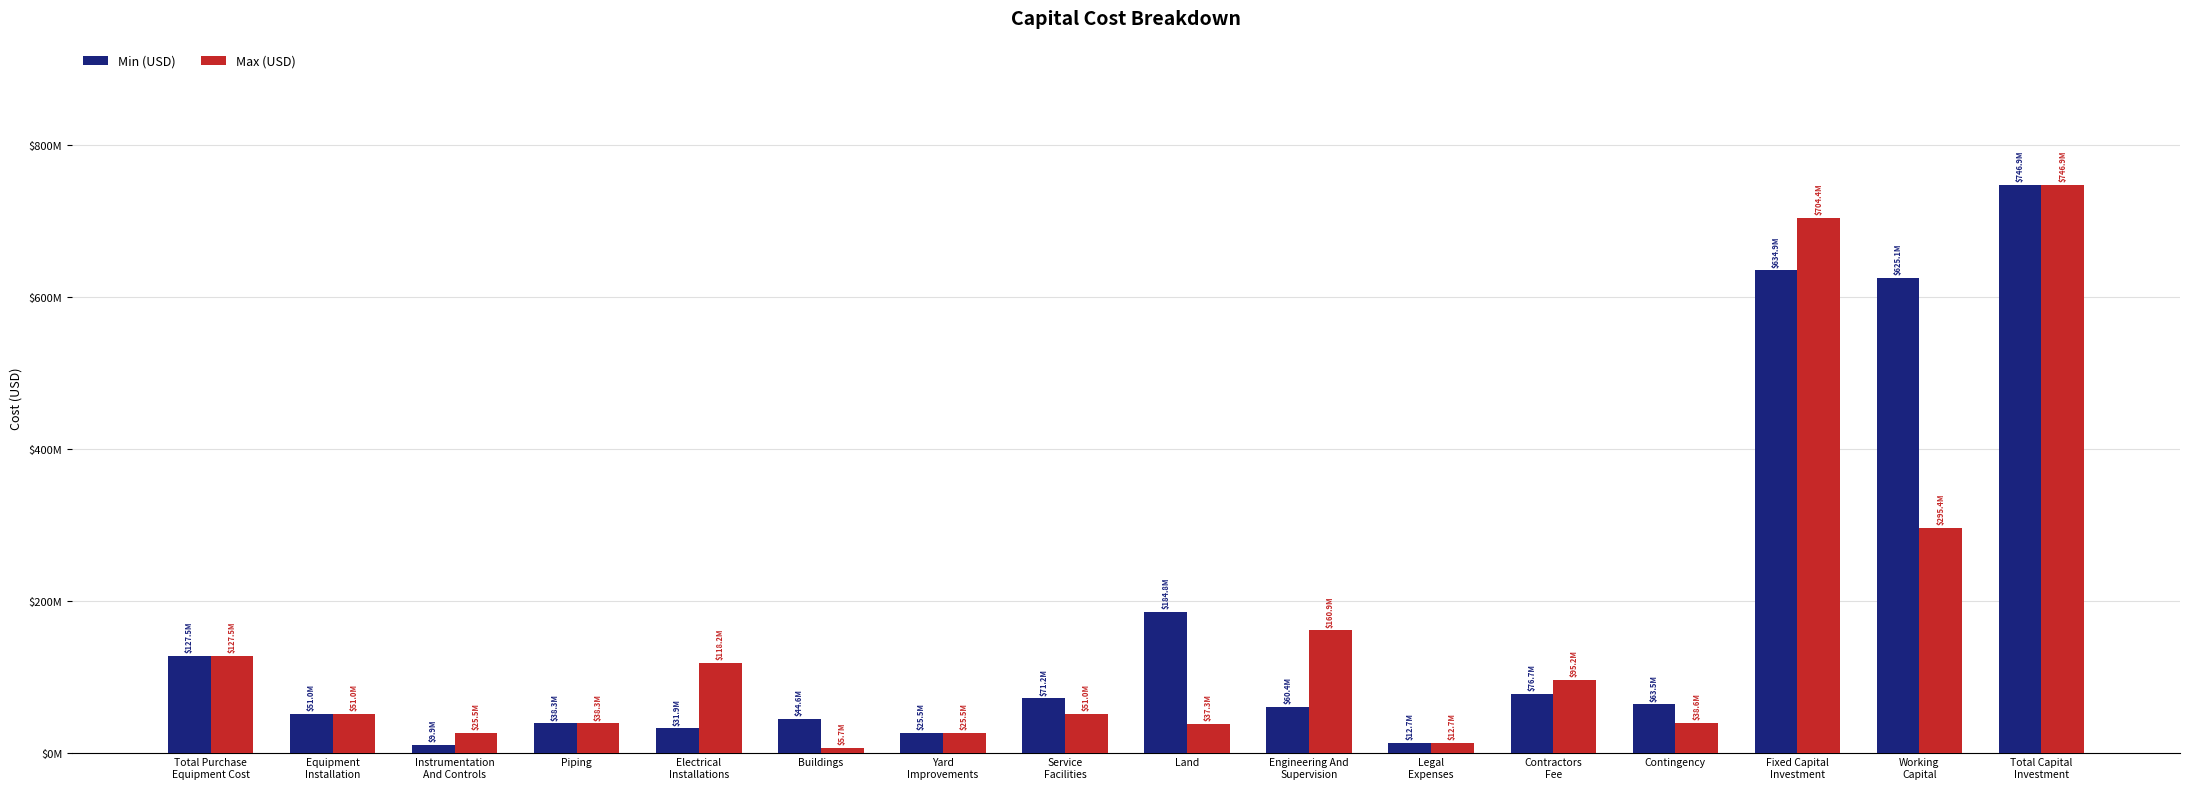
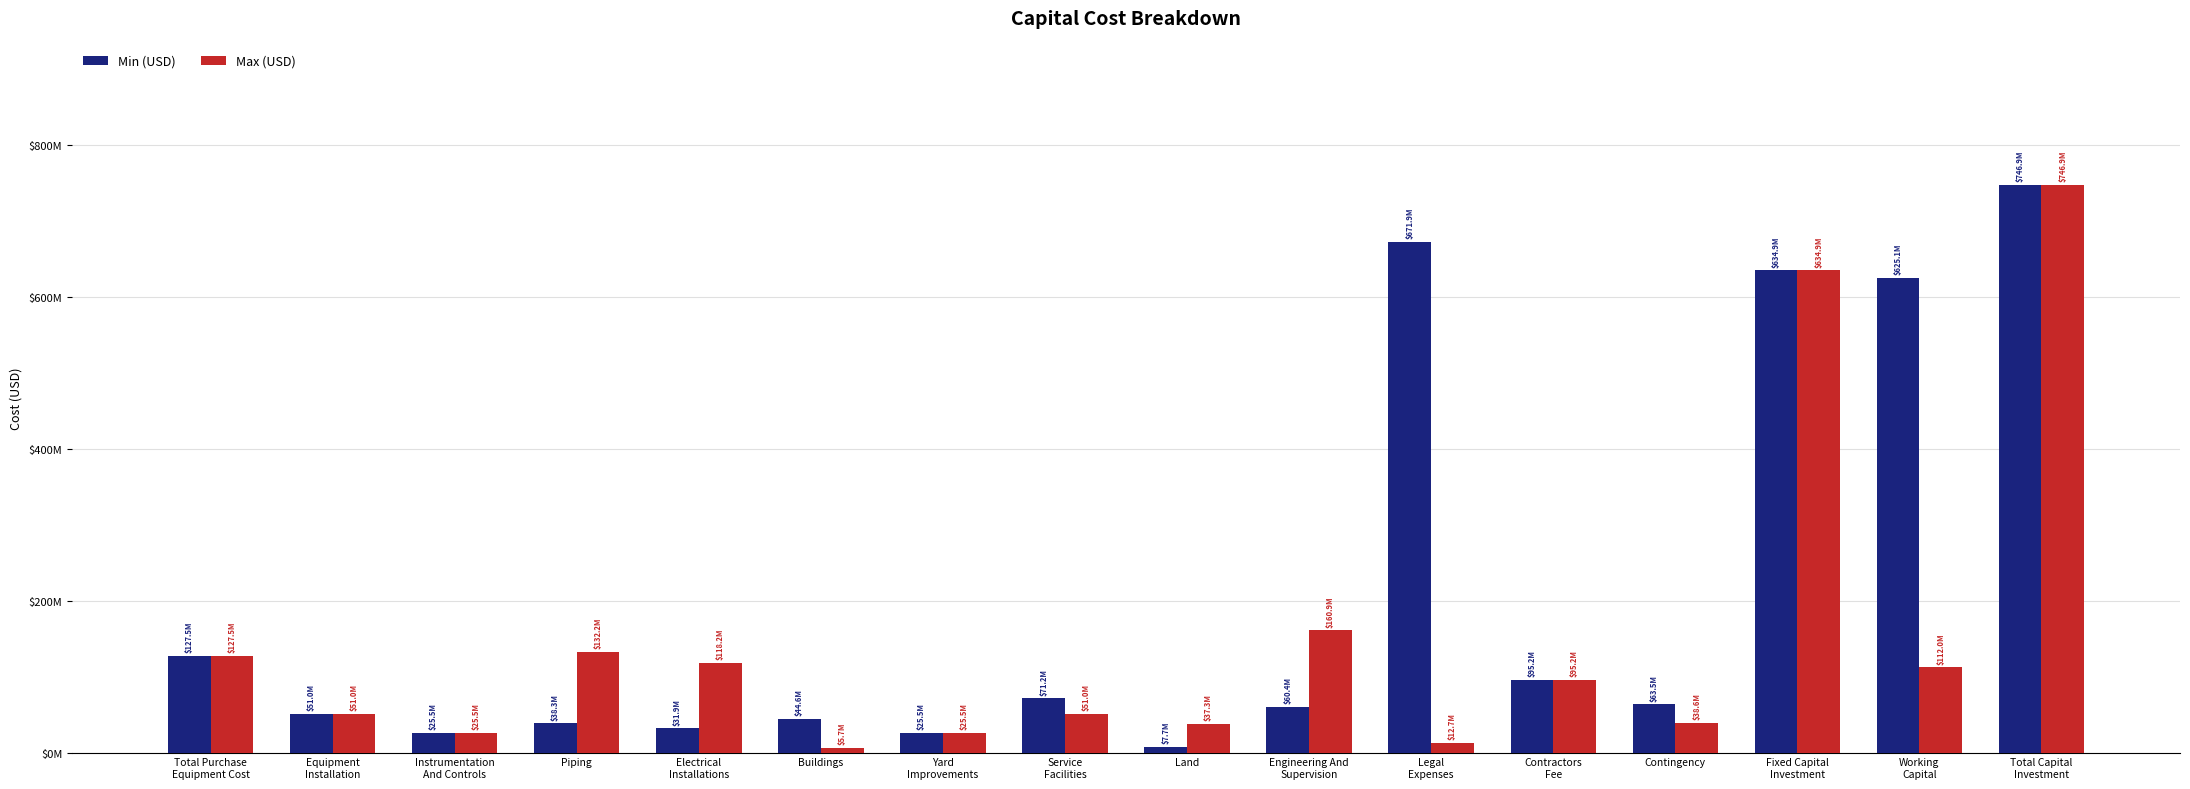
Min (USD), Instrumentation And Controls: $9.9M -> $25.5M
Max (USD), Piping: $38.3M -> $132.2M
Min (USD), Land: $184.8M -> $7.7M
Min (USD), Legal Expenses: $12.7M -> $671.9M
Min (USD), Contractors Fee: $76.7M -> $95.2M
Max (USD), Fixed Capital Investment: $704.4M -> $634.9M
Max (USD), Working Capital: $295.4M -> $112.0M
